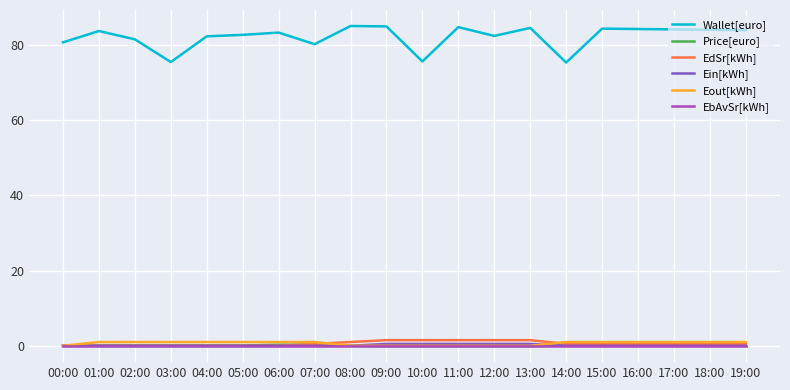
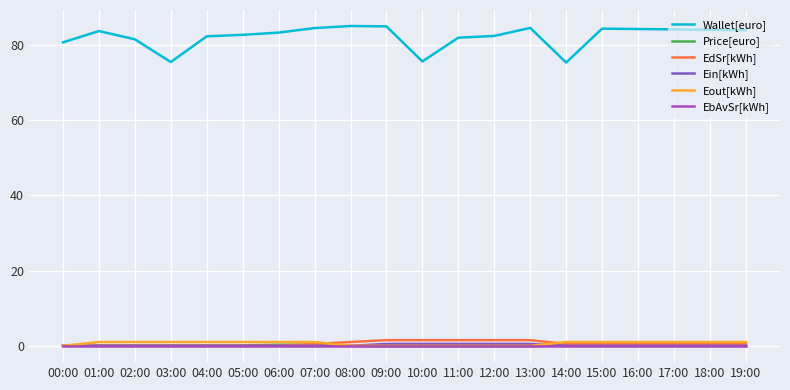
Wallet[euro], 07:00: 80 -> 84
Wallet[euro], 11:00: 85 -> 82
